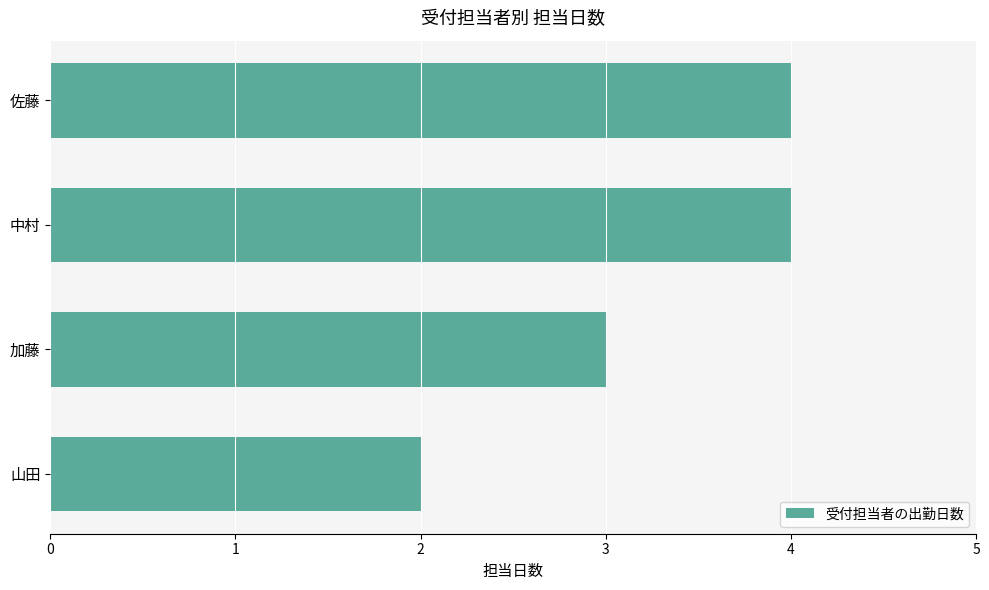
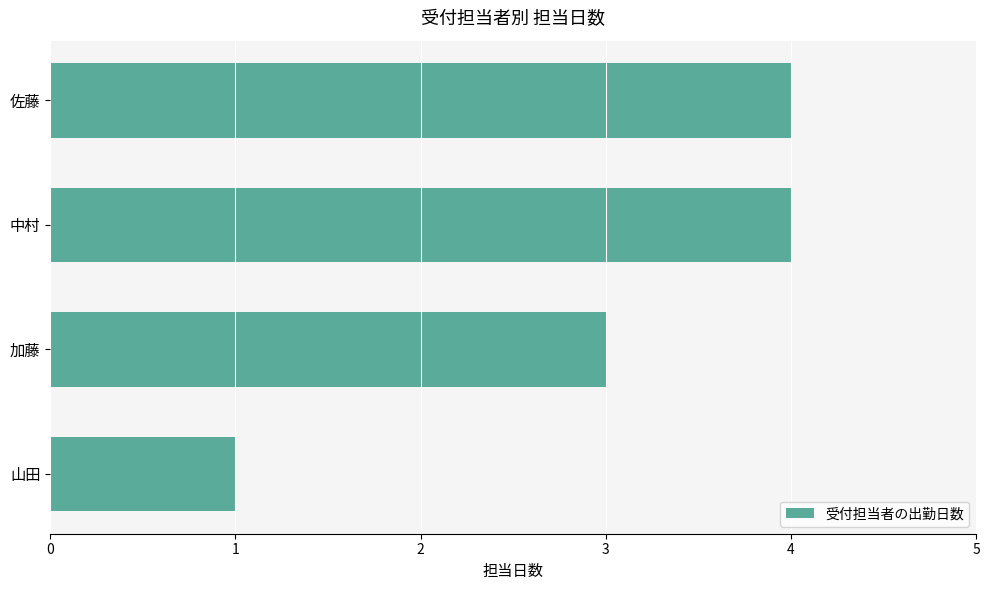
山田: 2 -> 1
